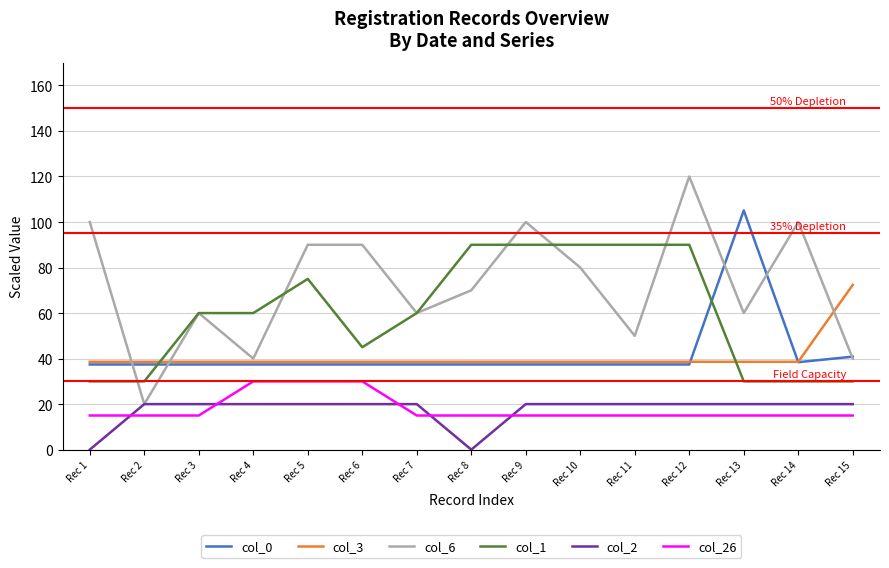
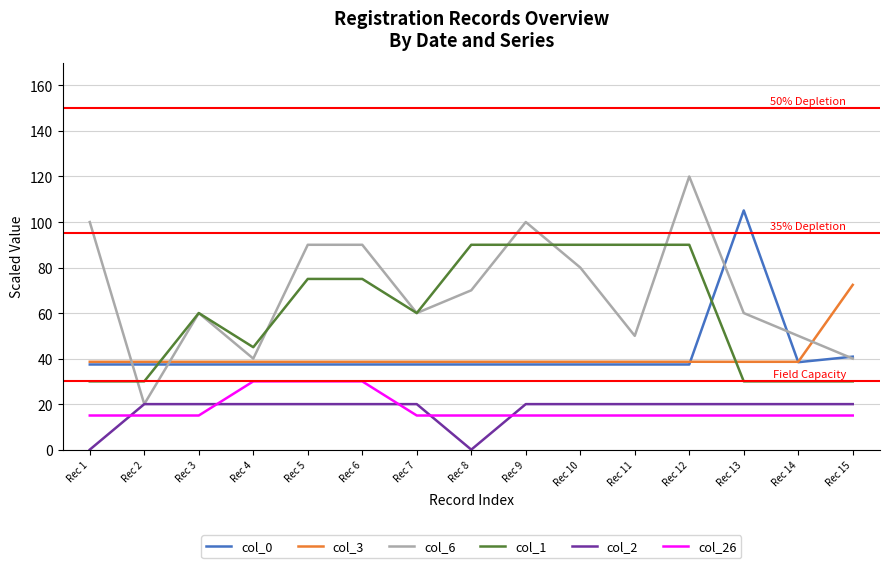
col_1, Rec 4: 60 -> 45
col_1, Rec 6: 45 -> 75
col_6, Rec 14: 100 -> 50
